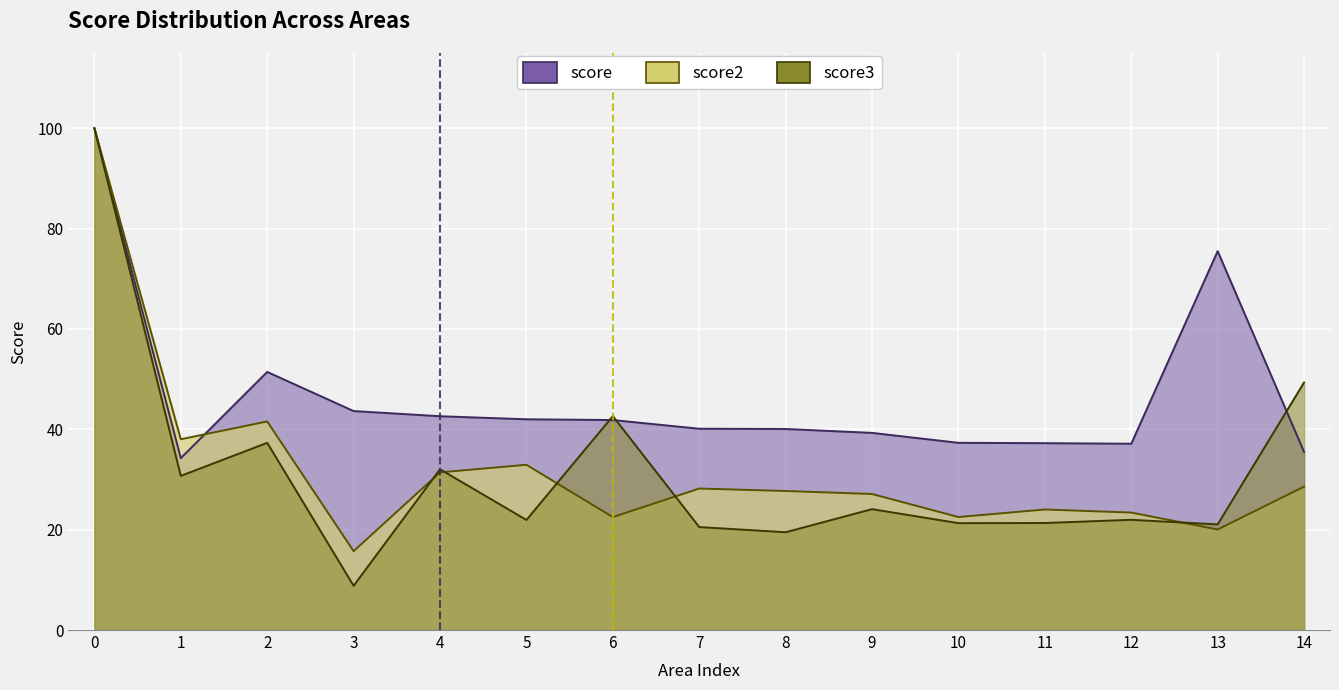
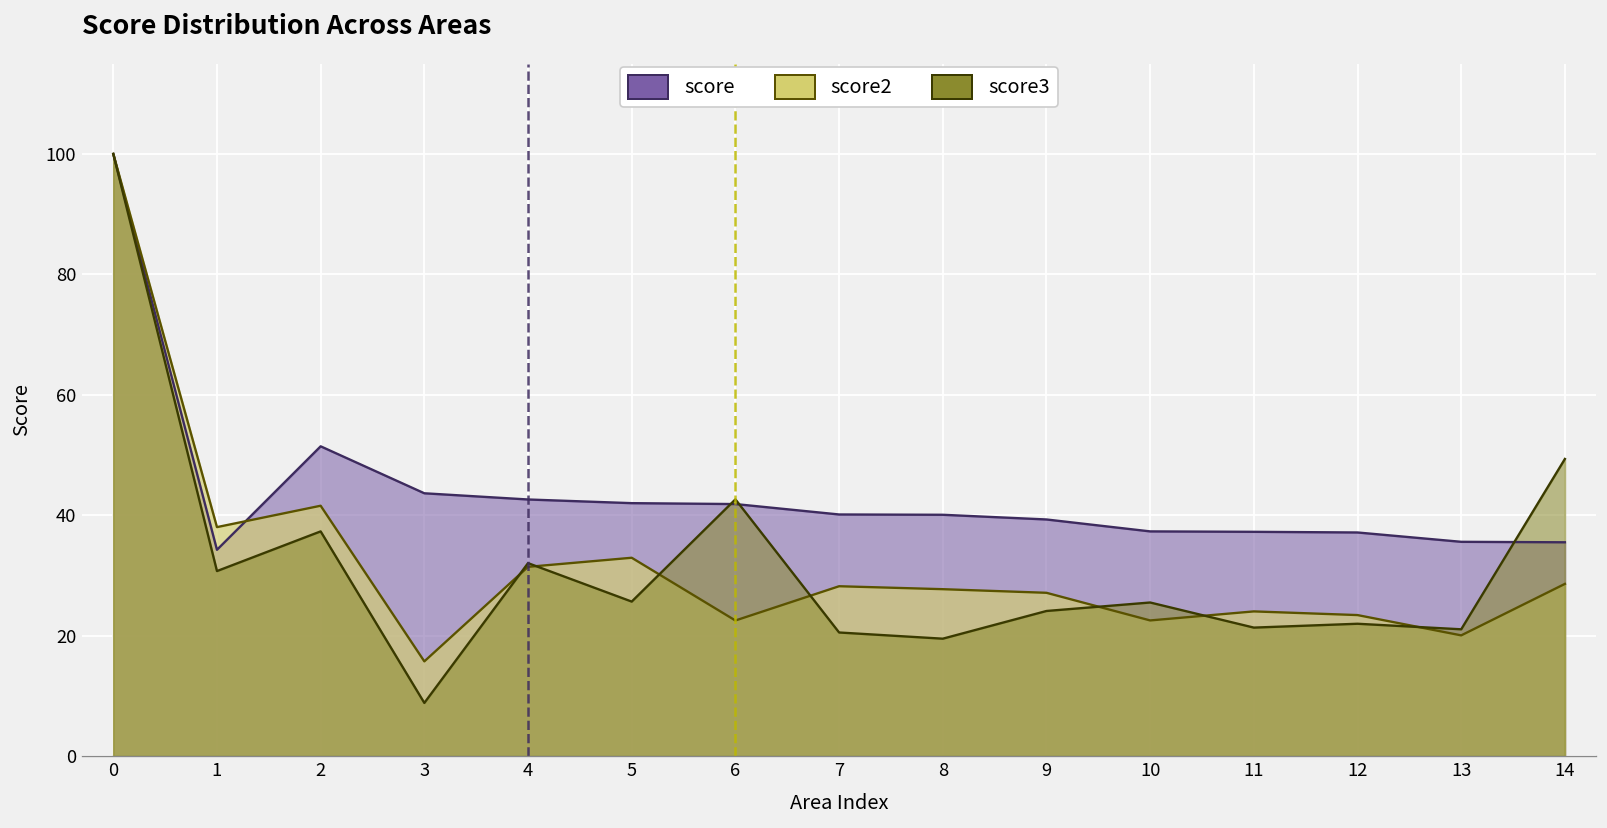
score3, 5: 22 -> 26
score3, 10: 21 -> 26
score, 13: 76 -> 36
